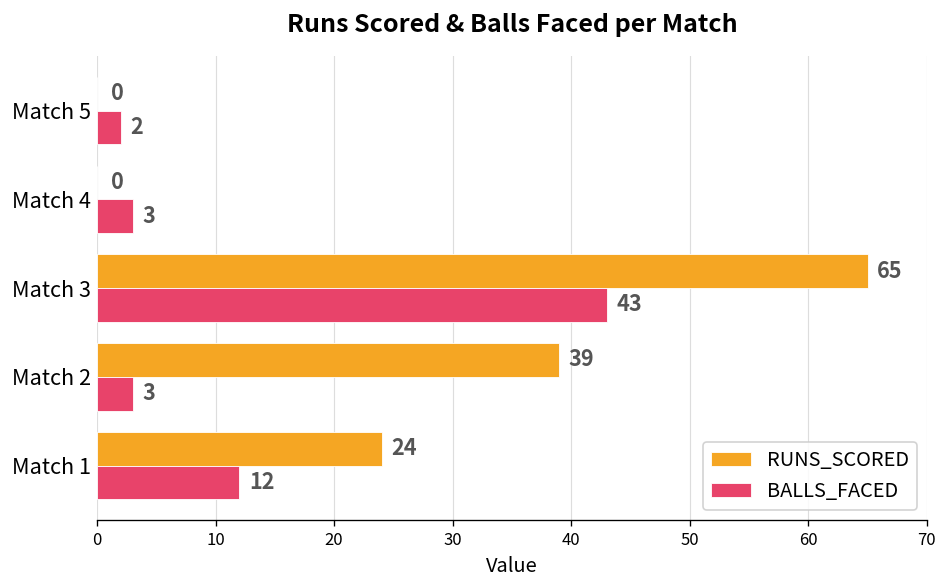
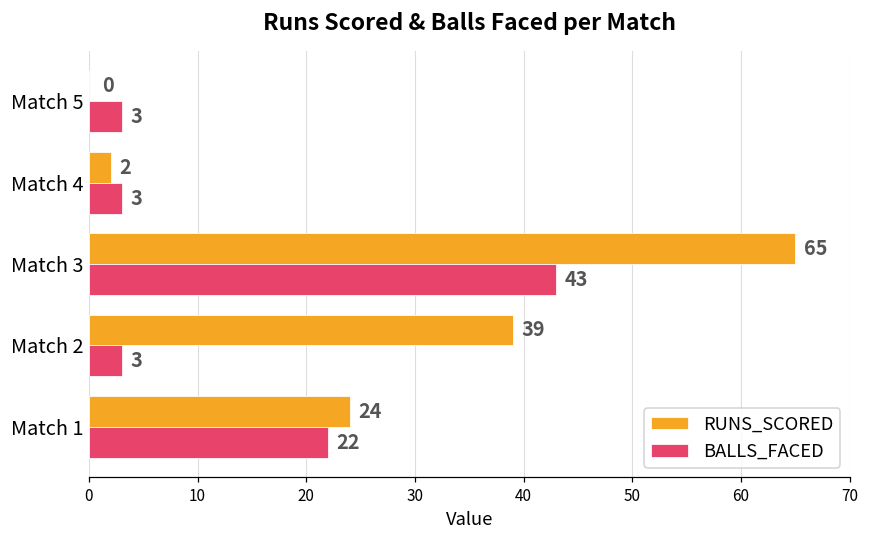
BALLS_FACED, Match 5: 2 -> 3
RUNS_SCORED, Match 4: 0 -> 2
BALLS_FACED, Match 1: 12 -> 22
